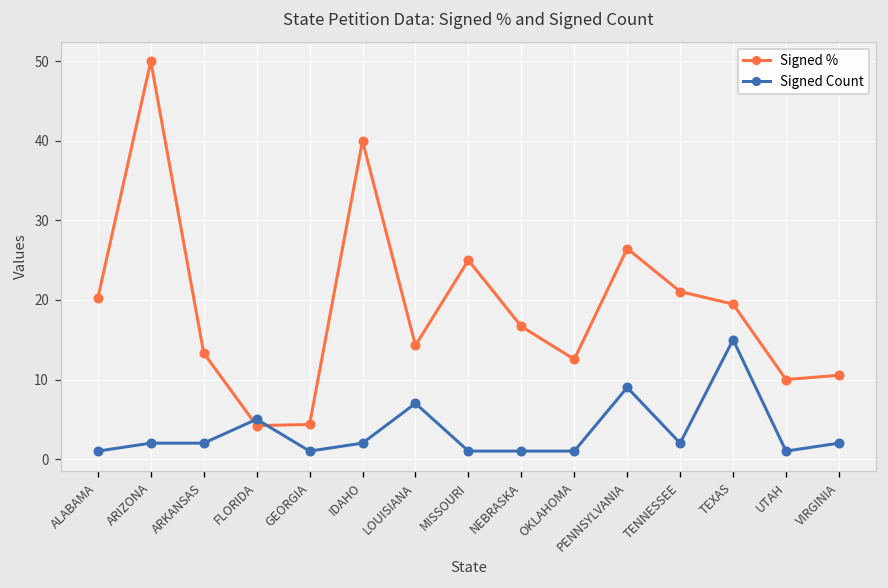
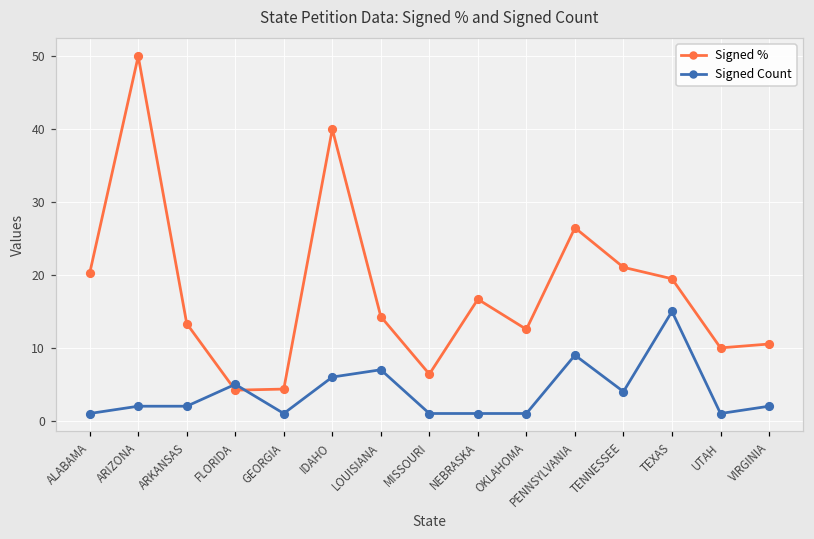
Signed Count, IDAHO: 2 -> 6
Signed %, MISSOURI: 25 -> 6
Signed Count, TENNESSEE: 2 -> 4
